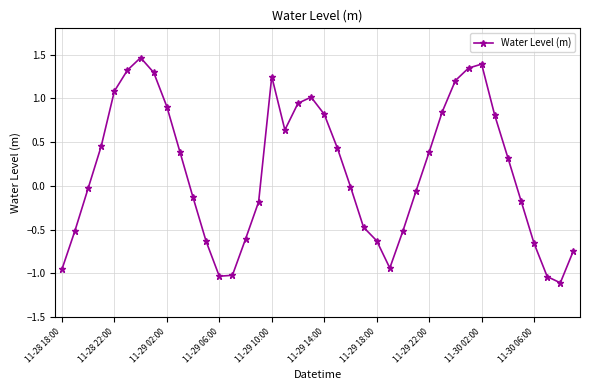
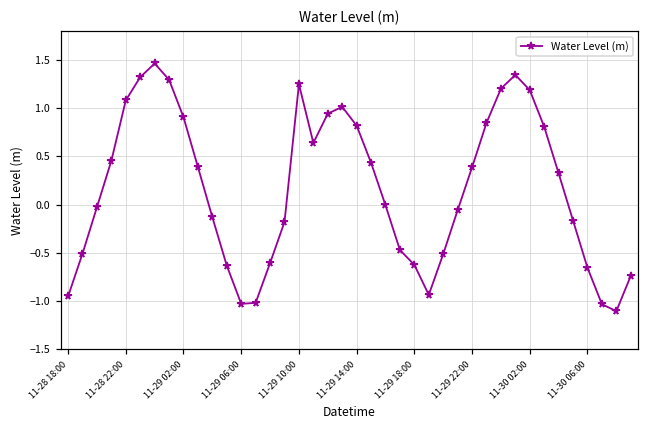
11-30 02:00: 1.4 -> 1.2
